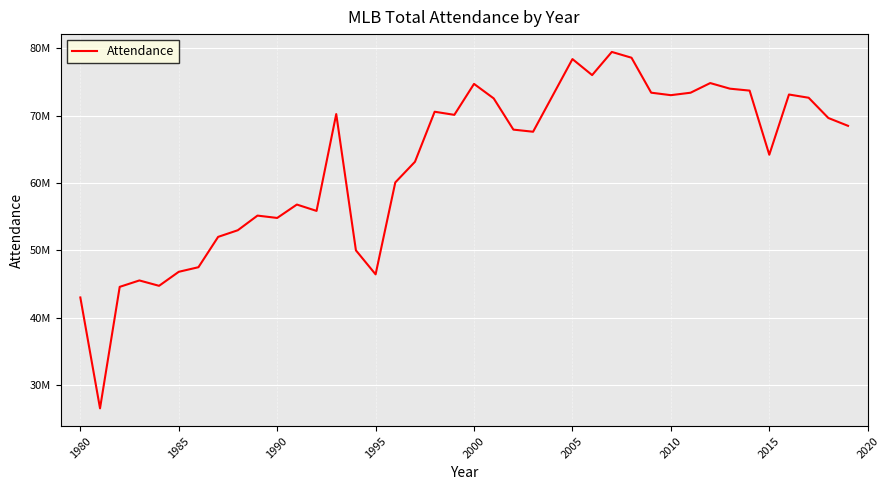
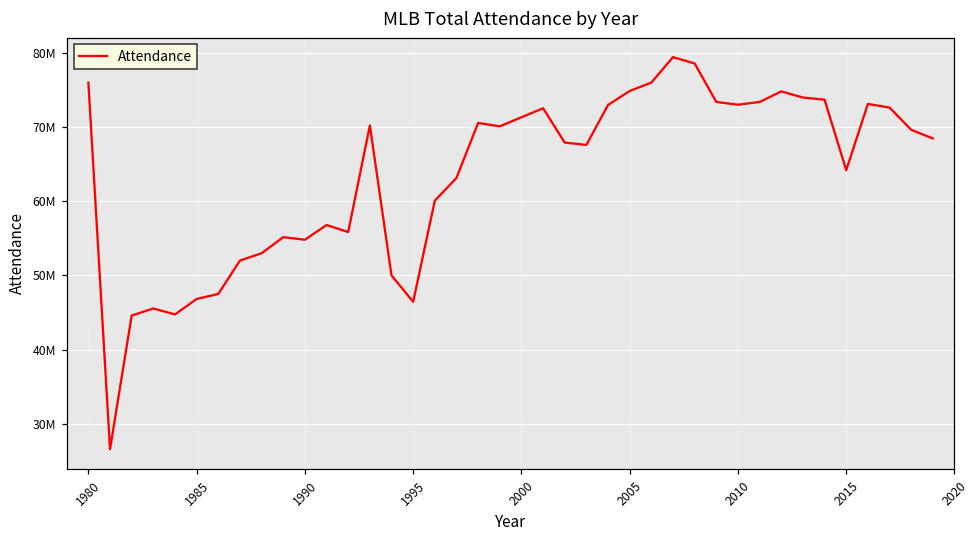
1980: 43000000 -> 76000000
2000: 75000000 -> 71000000
2005: 78000000 -> 75000000
